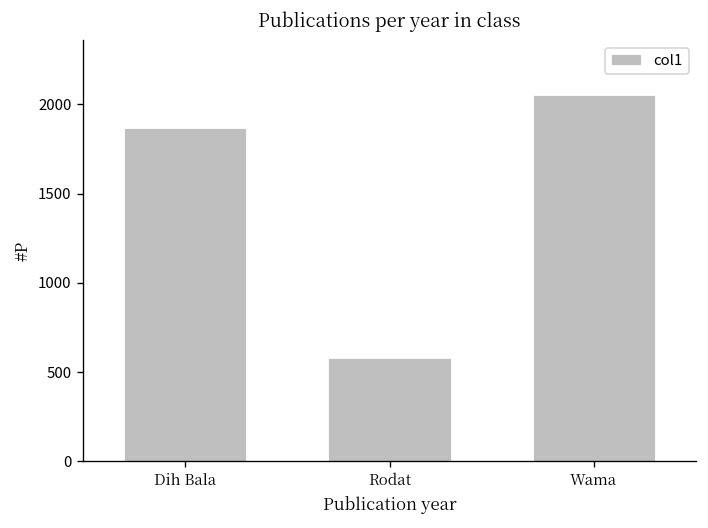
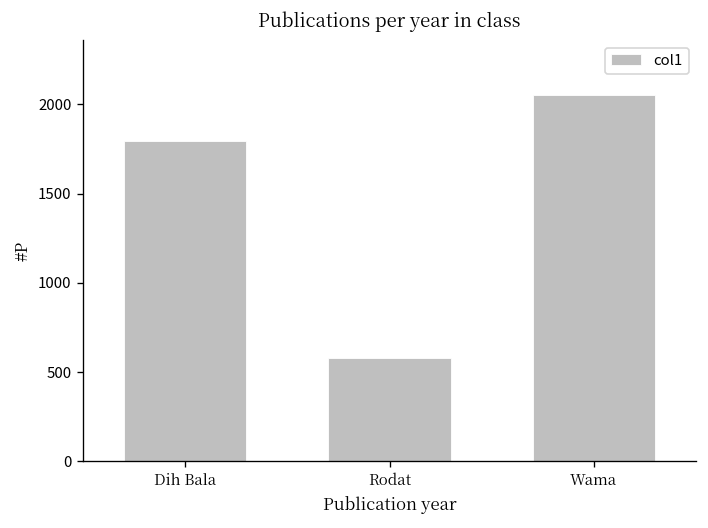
Dih Bala: 1870 -> 1800
